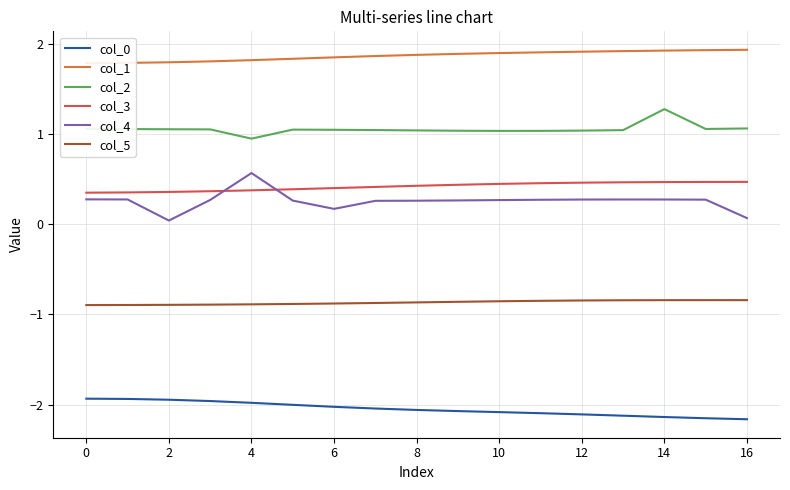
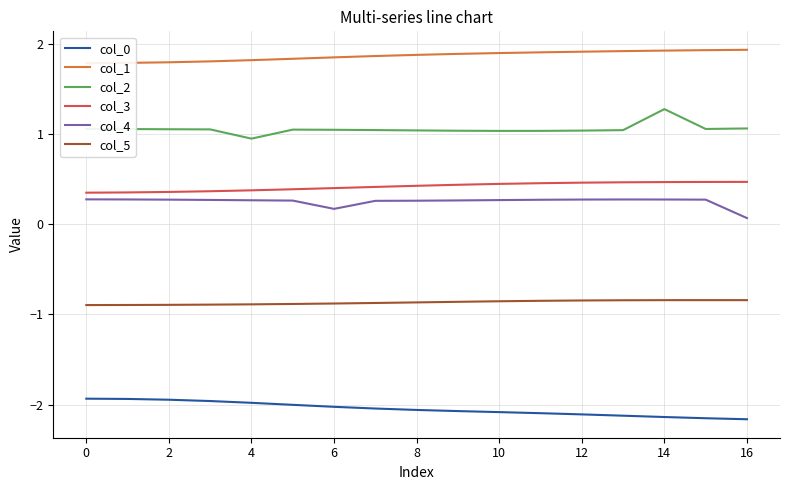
col_4, 2: 0.0 -> 0.3
col_4, 4: 0.6 -> 0.3
